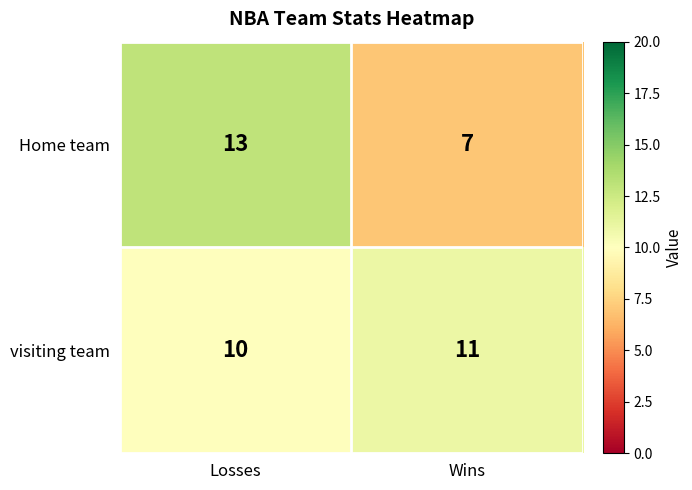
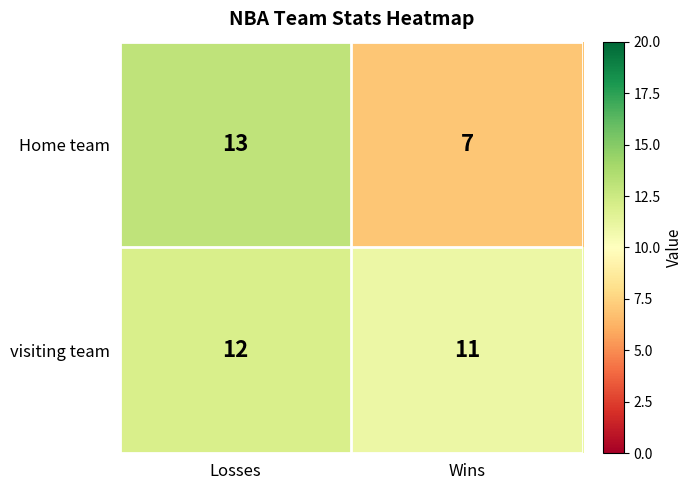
visiting team, Losses: 10 -> 12
